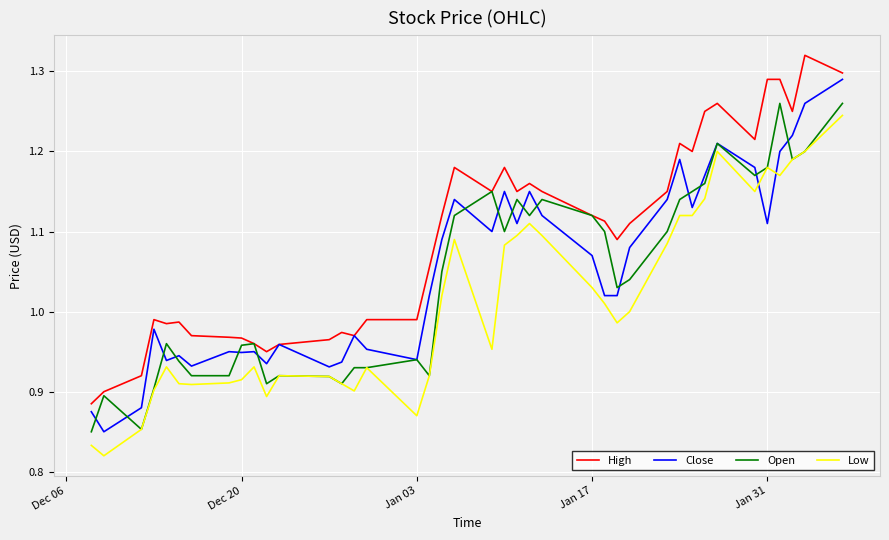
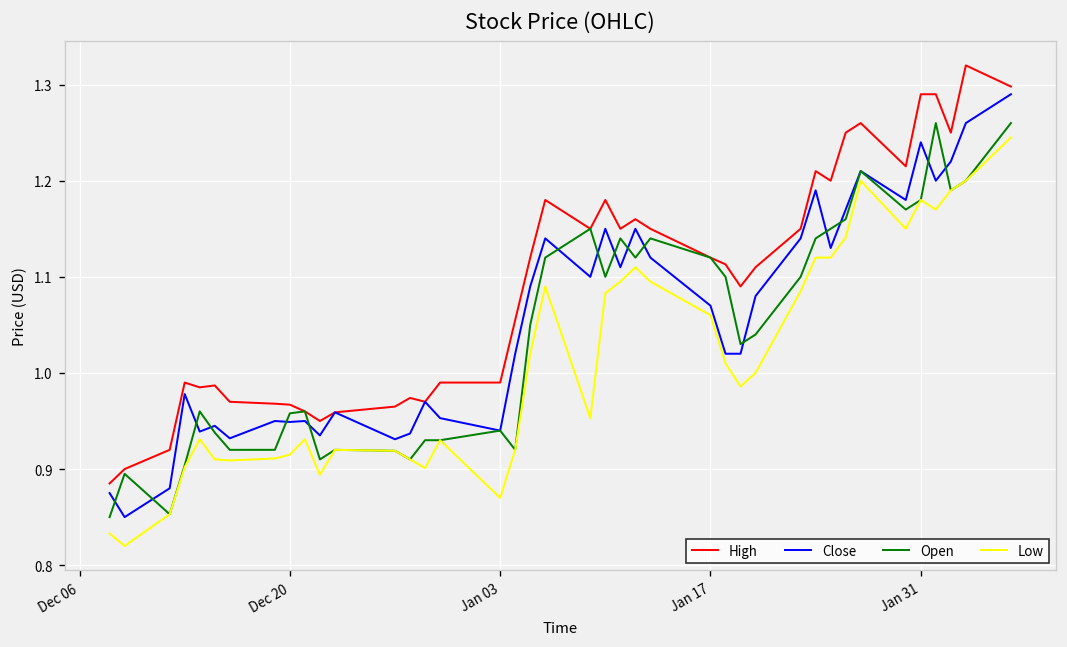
Low, Jan 17: 1.03 -> 1.06
Close, Jan 31: 1.11 -> 1.24
